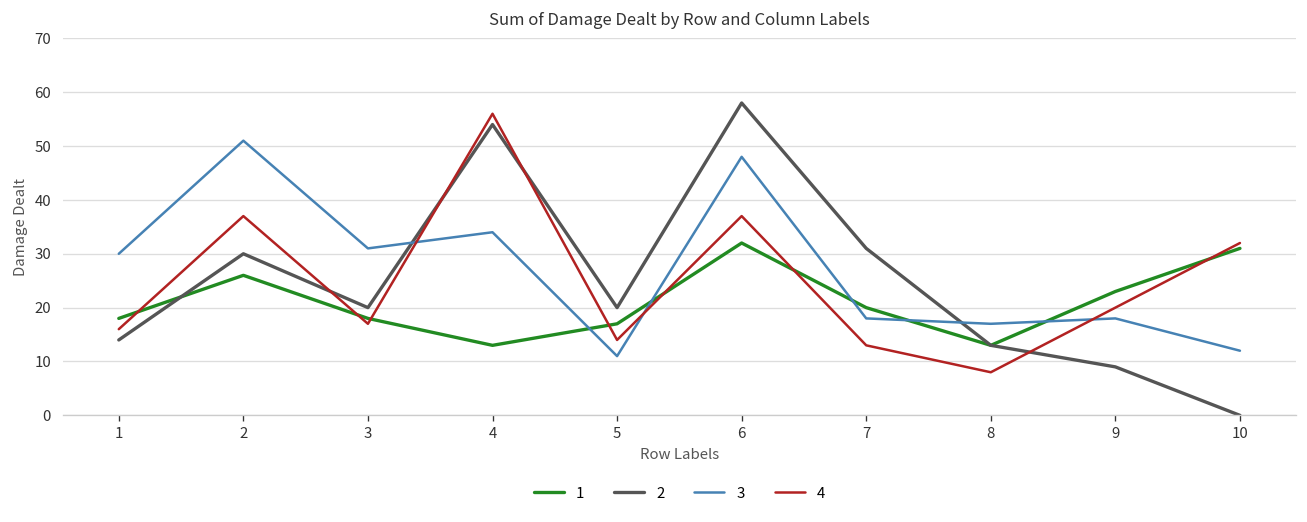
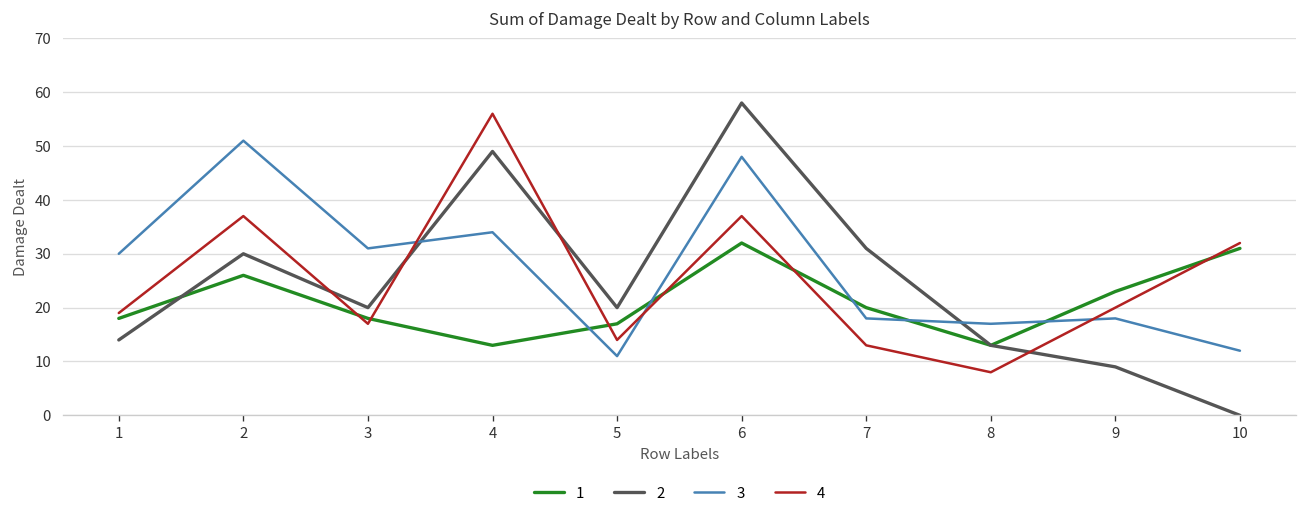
4, 1: 16 -> 19
2, 4: 54 -> 49
